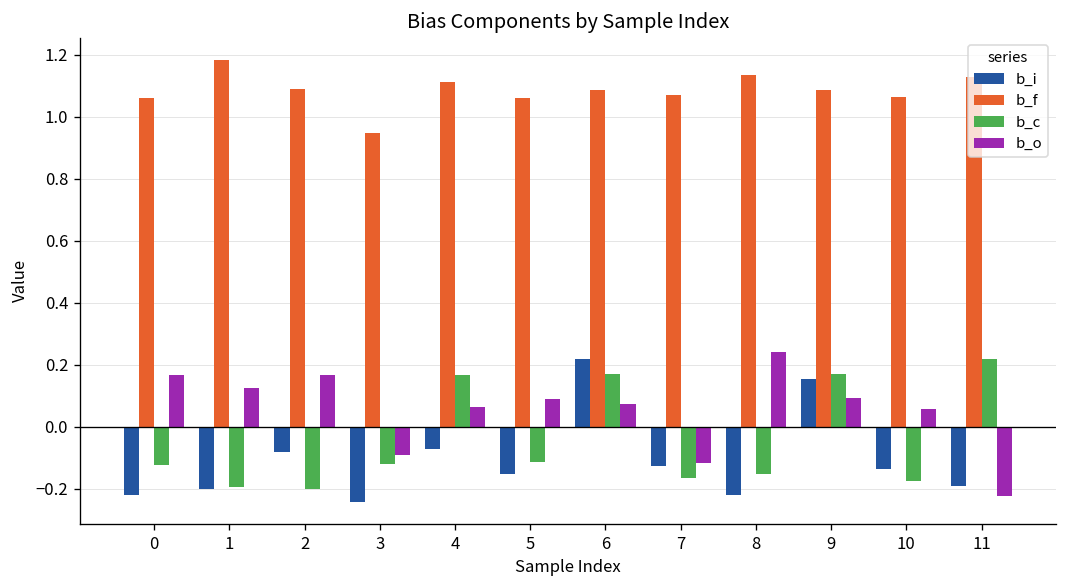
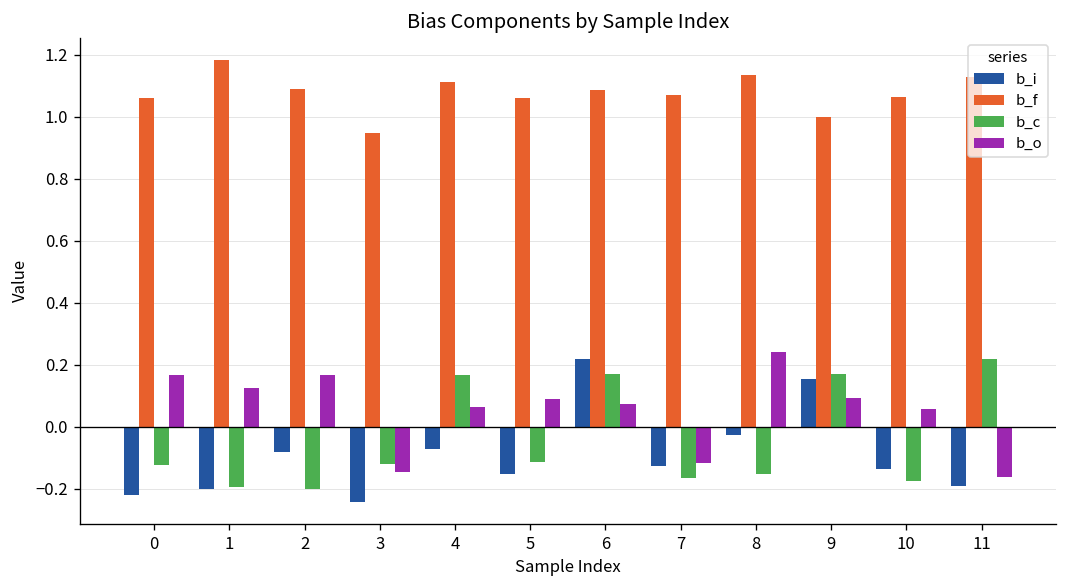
b_o, 3: -0.09 -> -0.15
b_i, 8: -0.22 -> -0.03
b_f, 9: 1.09 -> 1.00
b_o, 11: -0.22 -> -0.16
